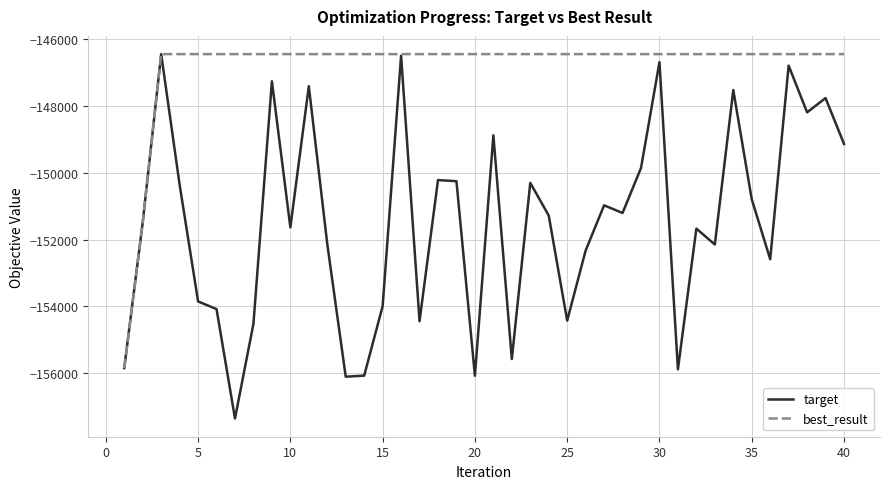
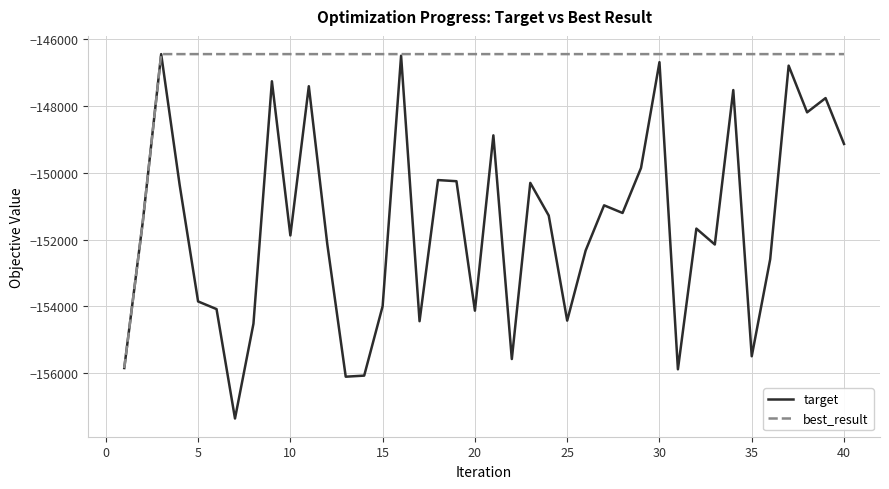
target, 10: -151600 -> -151900
target, 20: -156100 -> -154100
target, 35: -150800 -> -155500
